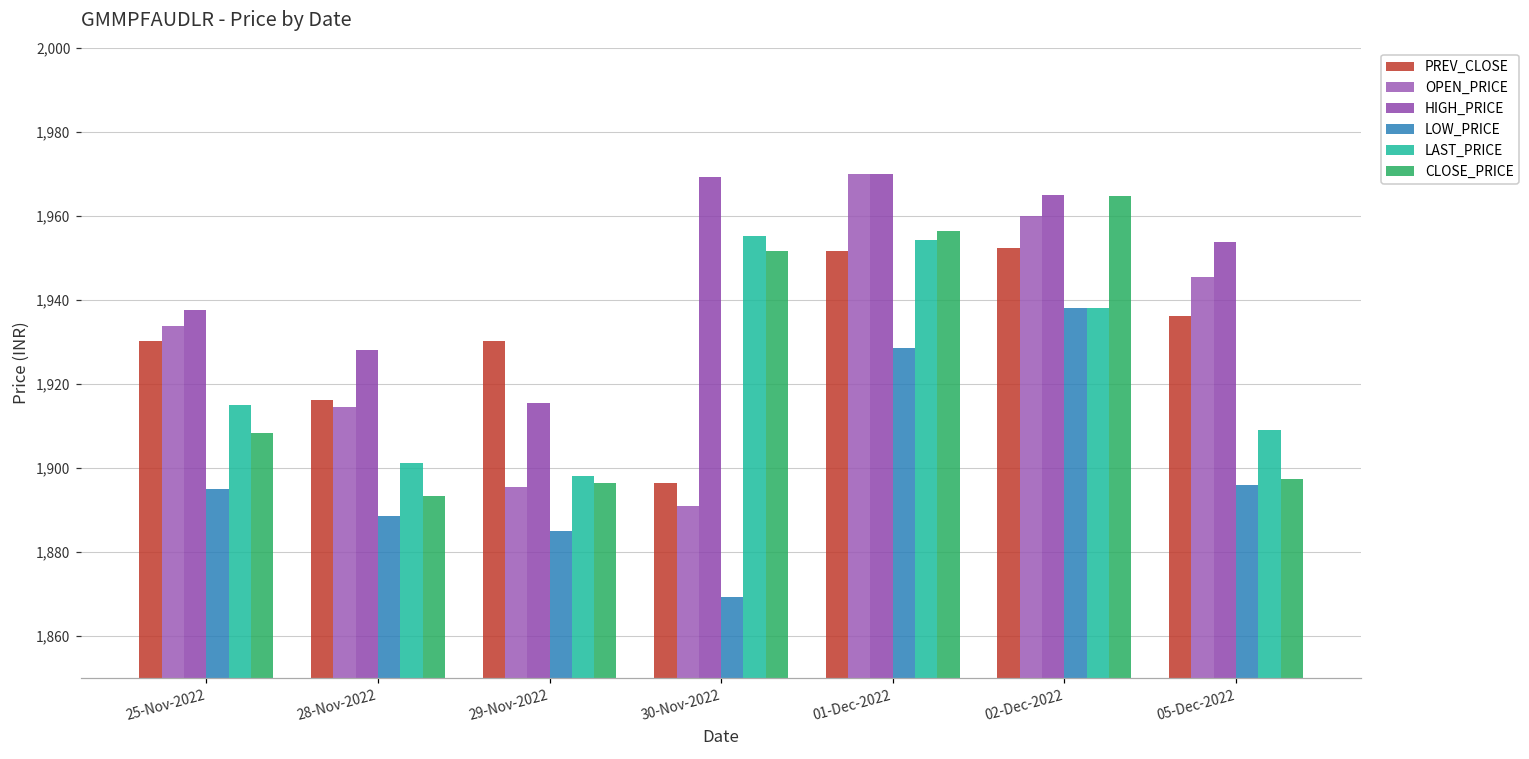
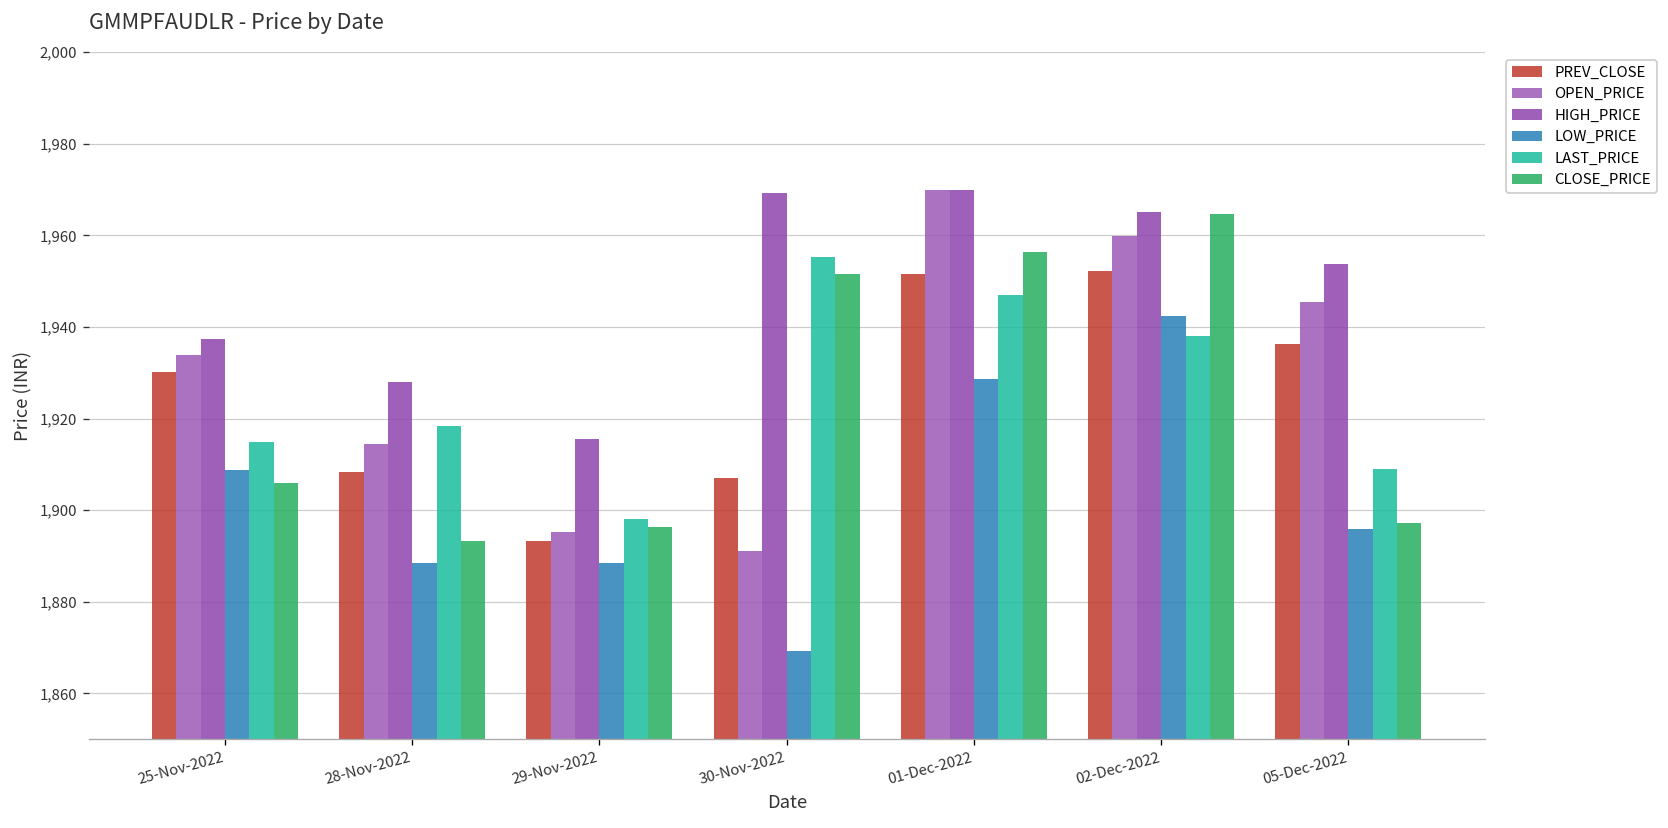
LOW_PRICE, 25-Nov-2022: 1,895 -> 1,909
CLOSE_PRICE, 25-Nov-2022: 1,908 -> 1,906
PREV_CLOSE, 28-Nov-2022: 1,916 -> 1,908
LAST_PRICE, 28-Nov-2022: 1,901 -> 1,918
PREV_CLOSE, 29-Nov-2022: 1,930 -> 1,893
LOW_PRICE, 29-Nov-2022: 1,885 -> 1,888
PREV_CLOSE, 30-Nov-2022: 1,896 -> 1,907
LAST_PRICE, 01-Dec-2022: 1,954 -> 1,947
LOW_PRICE, 02-Dec-2022: 1,938 -> 1,942
